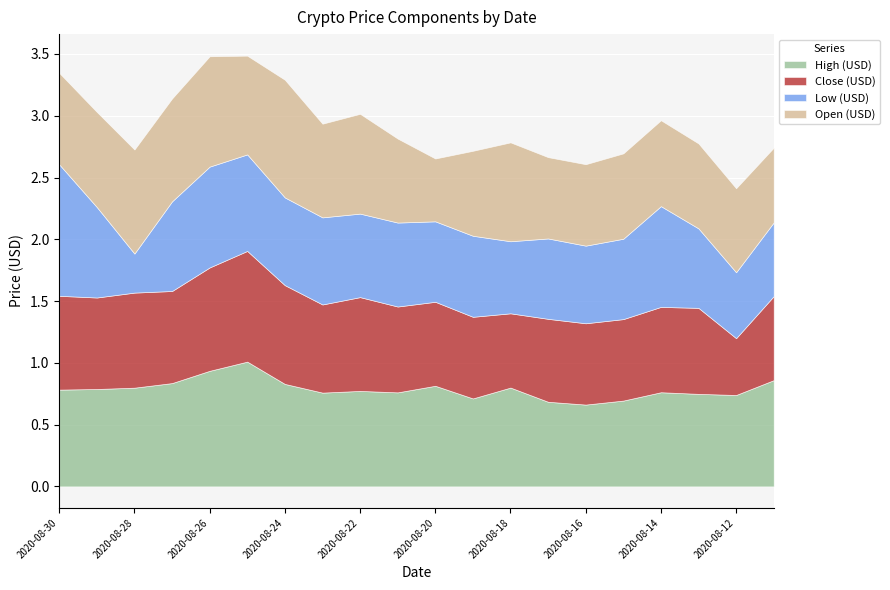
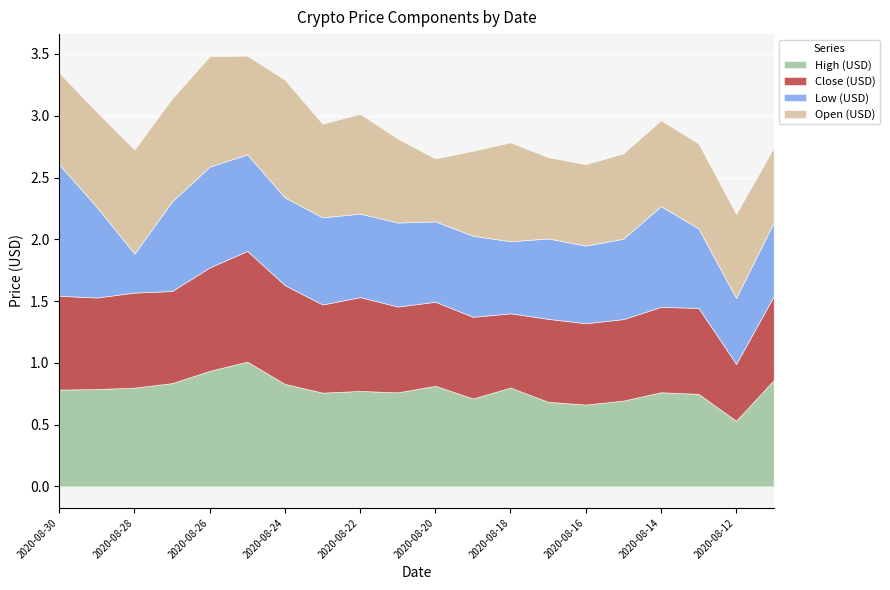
High (USD), 2020-08-12: 0.74 -> 0.53
